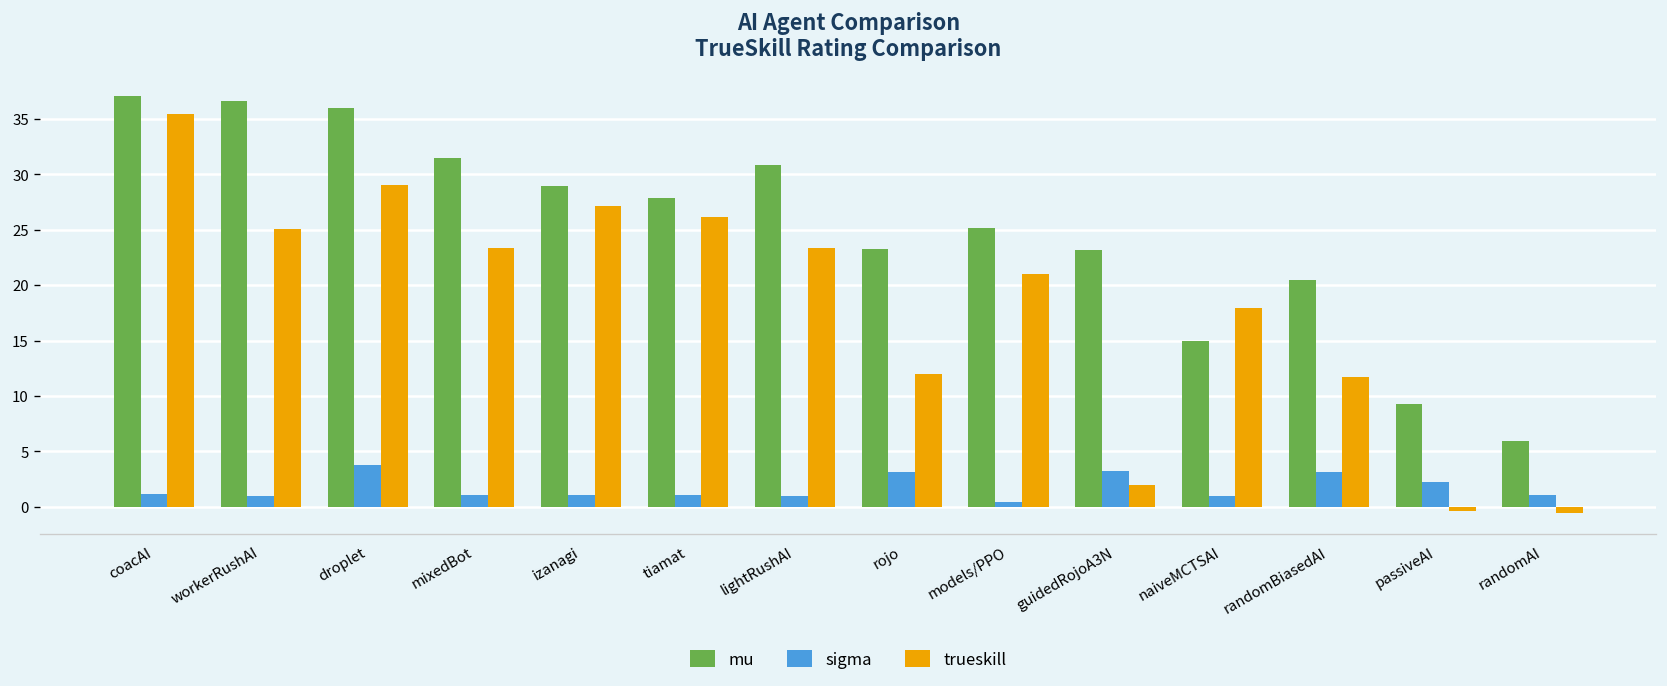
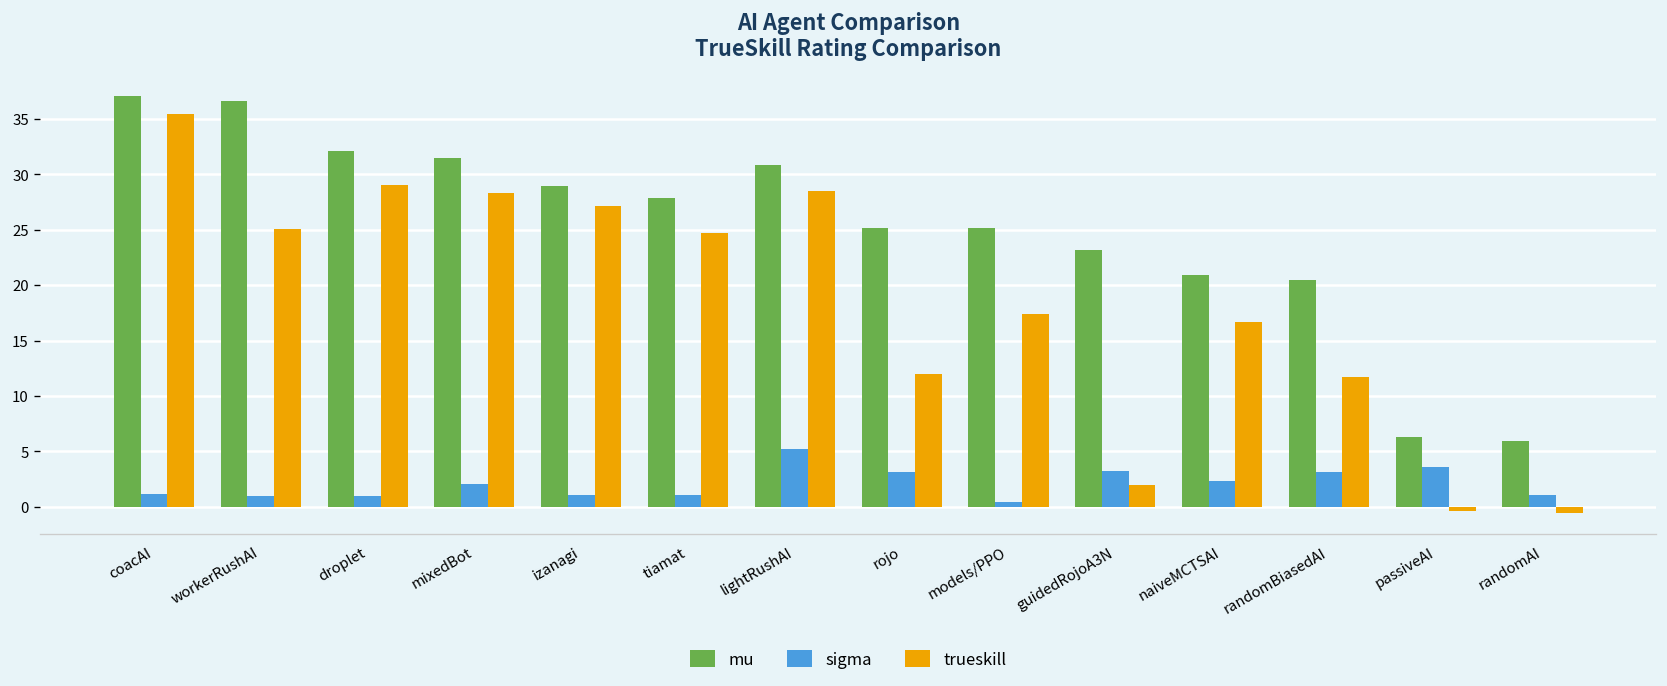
mu, droplet: 36 -> 32
sigma, droplet: 4 -> 1
sigma, mixedBot: 1 -> 2
trueskill, mixedBot: 23 -> 28
trueskill, tiamat: 26 -> 25
sigma, lightRushAI: 1 -> 5
trueskill, lightRushAI: 23 -> 28
mu, rojo: 23 -> 25
trueskill, models/PPO: 21 -> 17
mu, naiveMCTSAI: 15 -> 21
sigma, naiveMCTSAI: 1 -> 2
trueskill, naiveMCTSAI: 18 -> 17
mu, passiveAI: 9 -> 6
sigma, passiveAI: 2 -> 4
